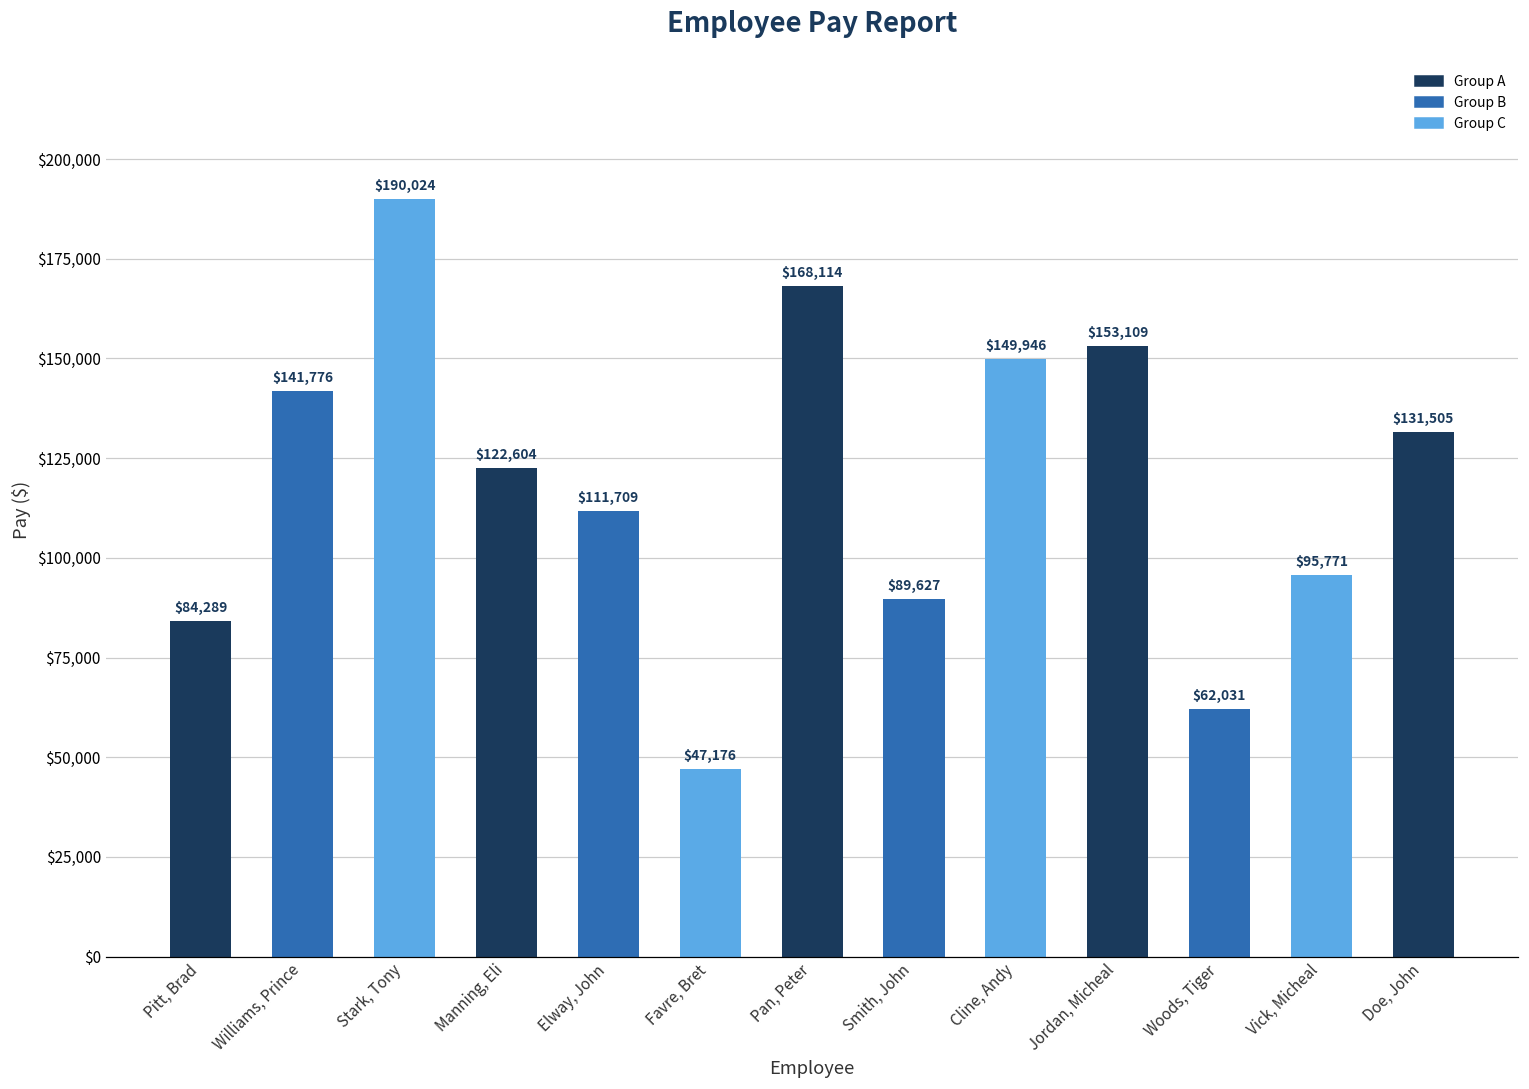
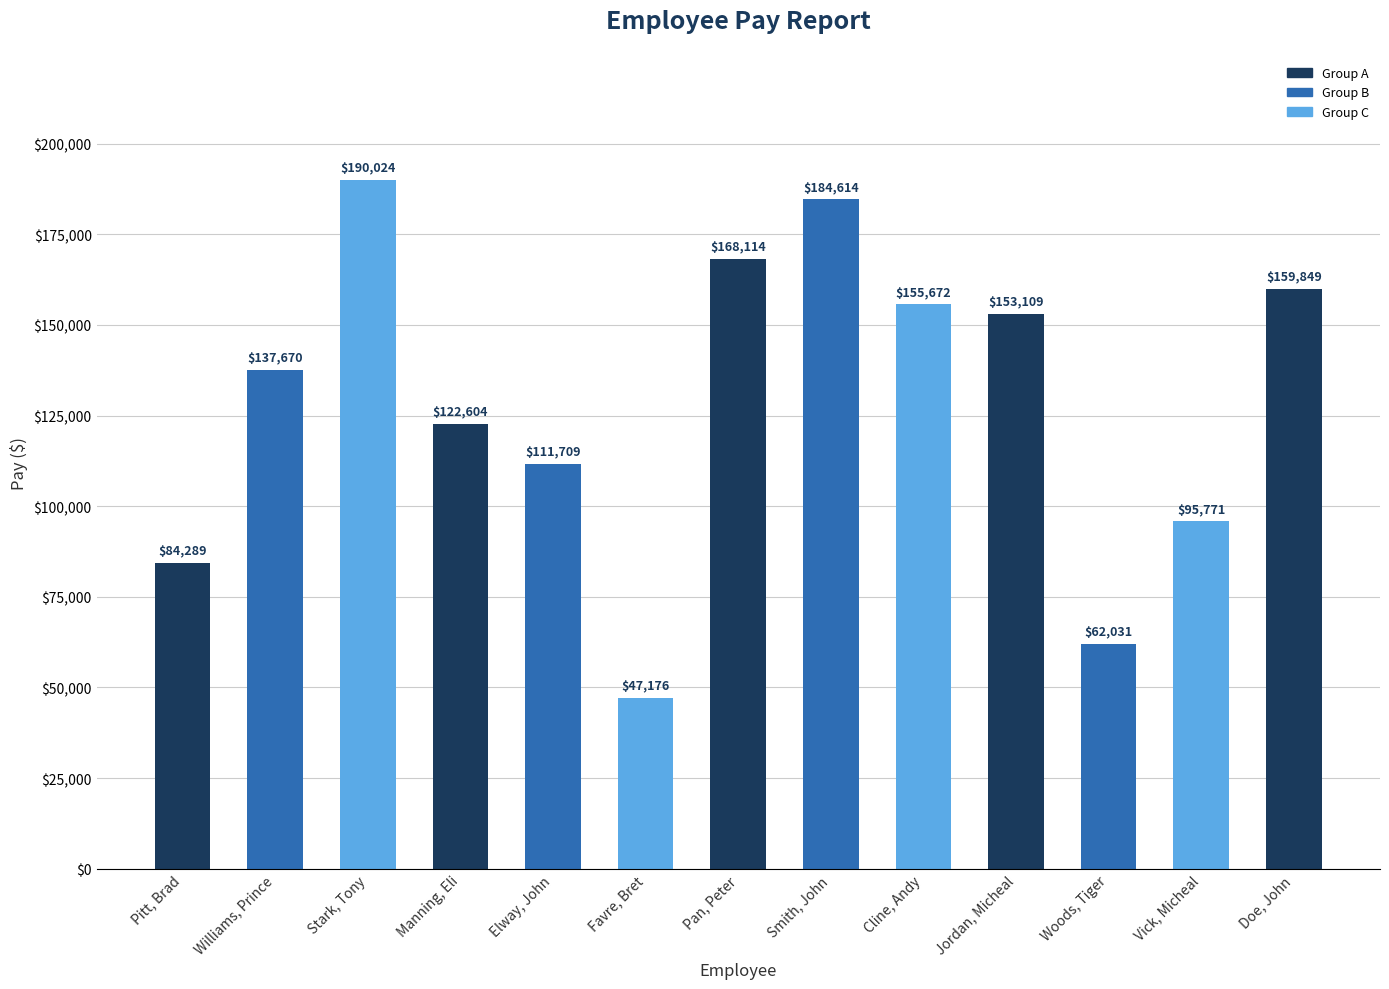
Williams, Prince: $141,776 -> $137,670
Smith, John: $89,627 -> $184,614
Cline, Andy: $149,946 -> $155,672
Doe, John: $131,505 -> $159,849
